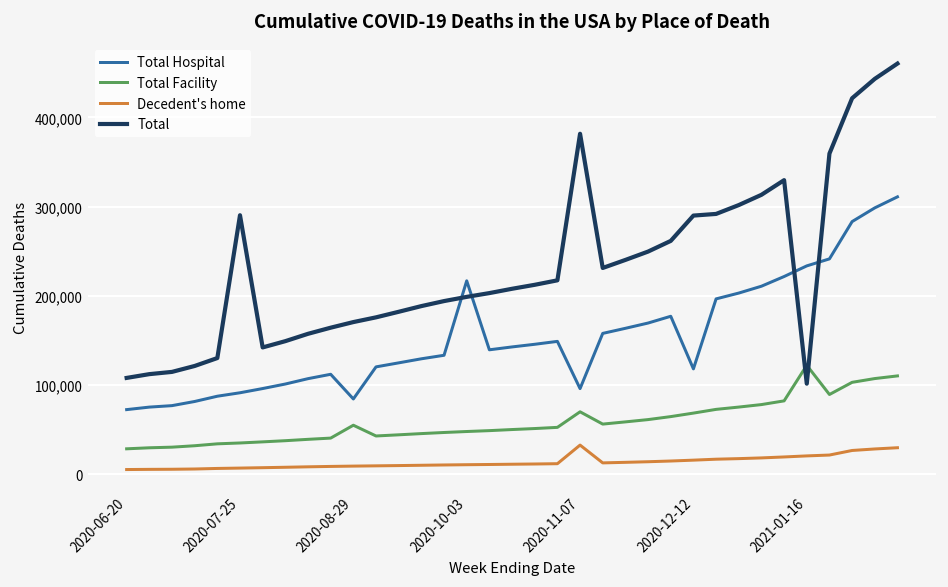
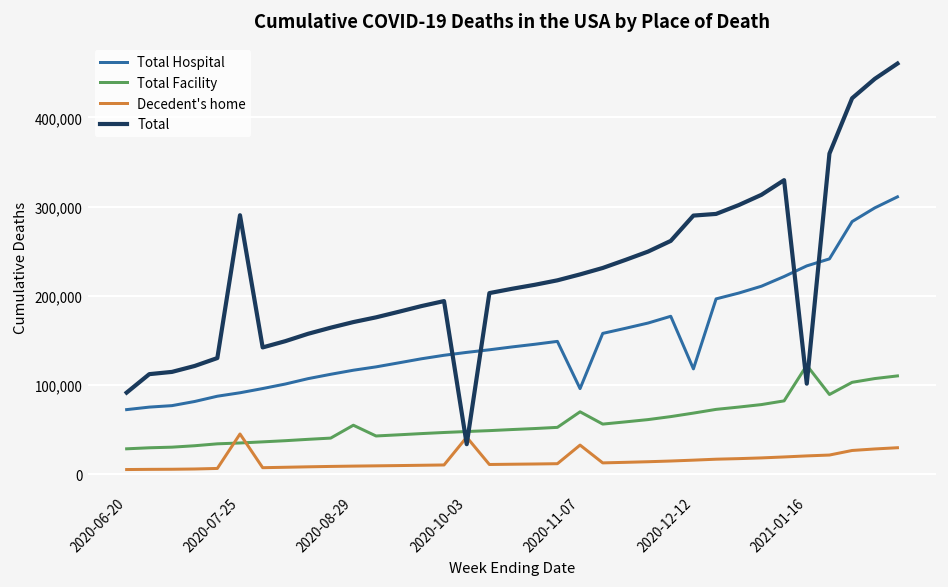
Total, 2020-06-20: 110,000 -> 90,000
Decedent's home, 2020-07-25: 10,000 -> 50,000
Total Hospital, 2020-08-29: 80,000 -> 120,000
Total Hospital, 2020-10-03: 220,000 -> 140,000
Decedent's home, 2020-10-03: 10,000 -> 40,000
Total, 2020-10-03: 200,000 -> 30,000
Total, 2020-11-07: 380,000 -> 220,000
